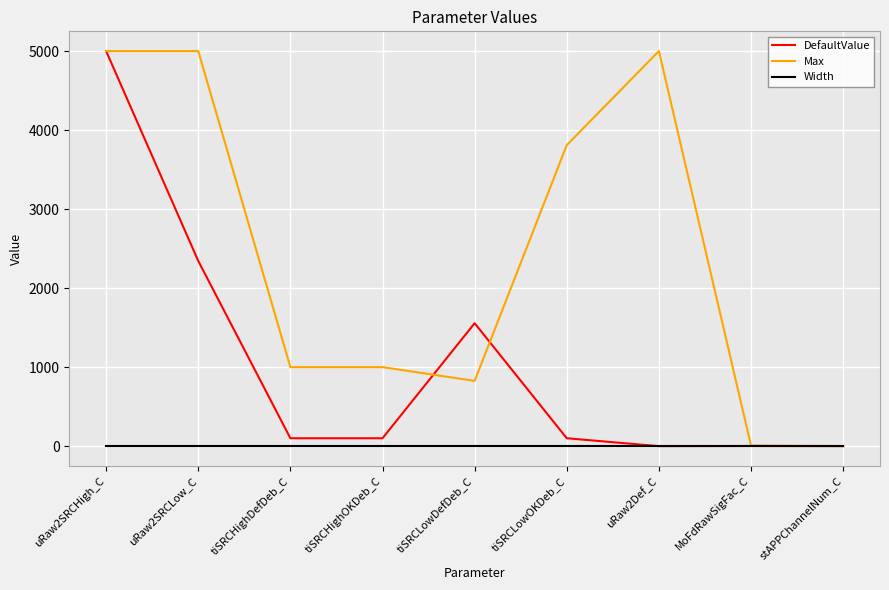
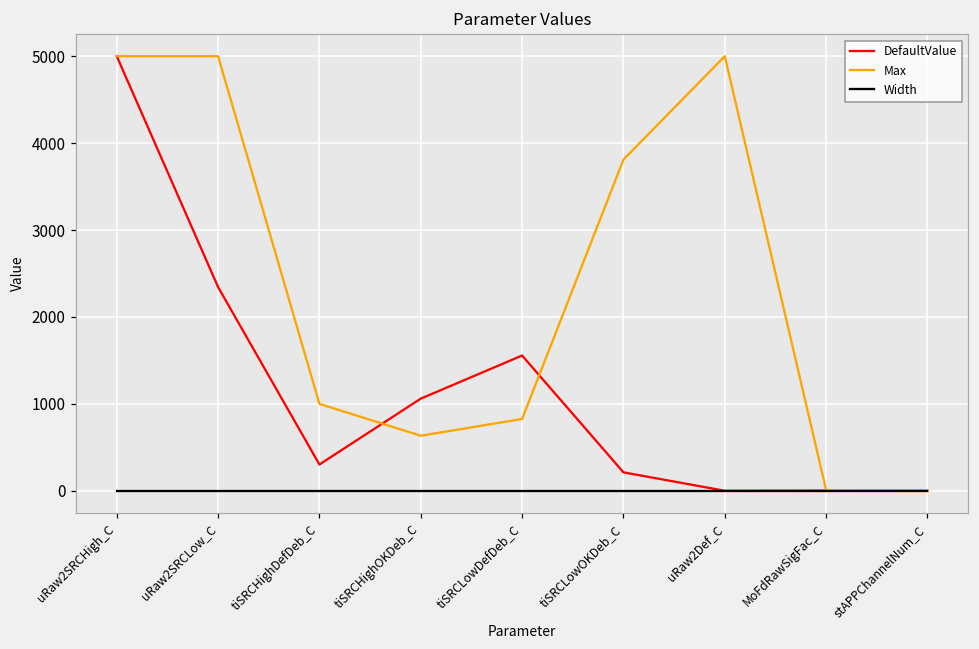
DefaultValue, tiSRCHighDefDeb_C: 100 -> 300
DefaultValue, tiSRCHighOKDeb_C: 100 -> 1100
Max, tiSRCHighOKDeb_C: 1000 -> 600
DefaultValue, tiSRCLowOKDeb_C: 100 -> 200
